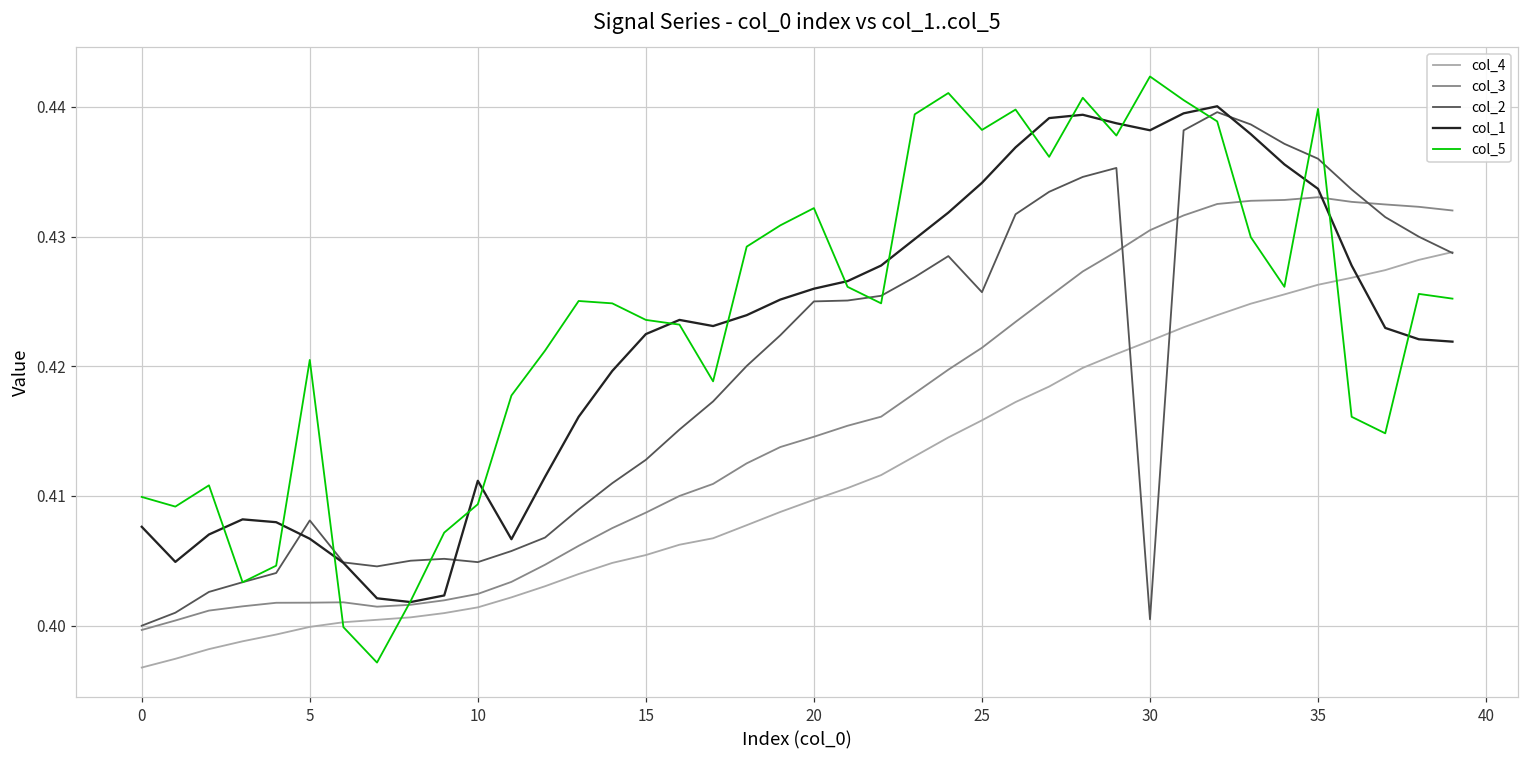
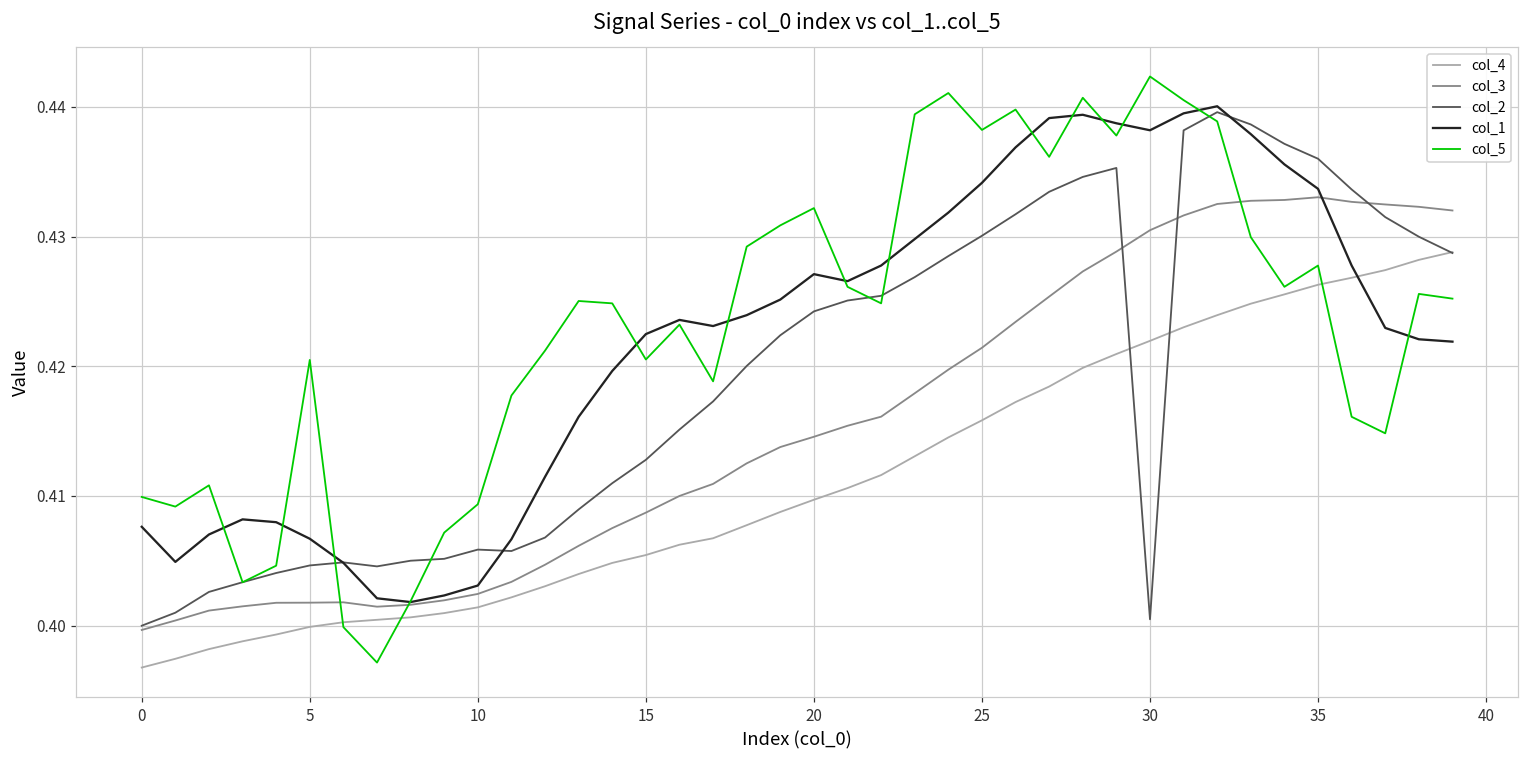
col_2, 5: 0.4081 -> 0.4046
col_2, 10: 0.4049 -> 0.4059
col_1, 10: 0.4112 -> 0.4031
col_5, 15: 0.4236 -> 0.4205
col_2, 20: 0.4250 -> 0.4242
col_1, 20: 0.4260 -> 0.4271
col_2, 25: 0.4257 -> 0.4301
col_5, 35: 0.4398 -> 0.4278
